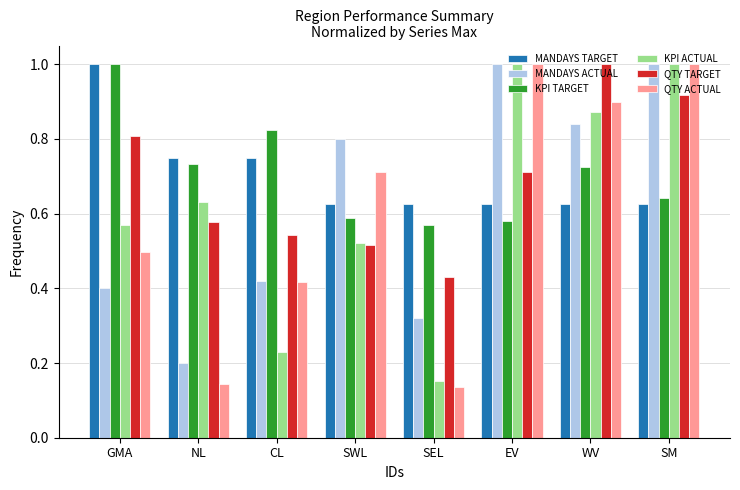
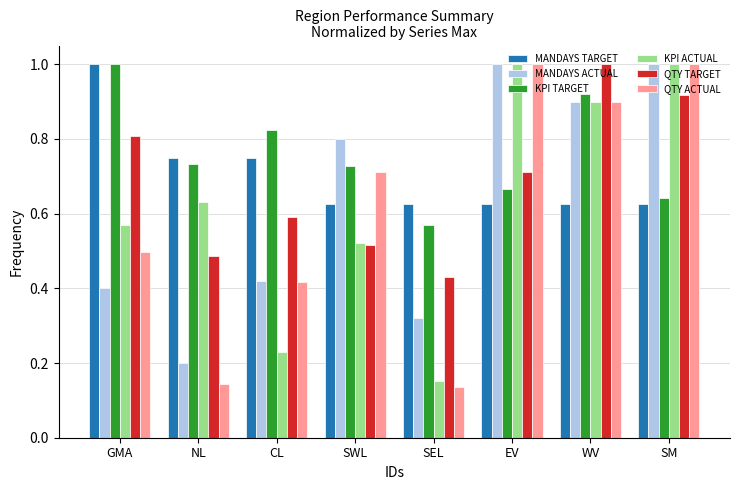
QTY TARGET, NL: 0.58 -> 0.49
QTY TARGET, CL: 0.54 -> 0.59
KPI TARGET, SWL: 0.59 -> 0.73
KPI TARGET, EV: 0.58 -> 0.66
MANDAYS ACTUAL, WV: 0.84 -> 0.90
KPI TARGET, WV: 0.73 -> 0.92
KPI ACTUAL, WV: 0.87 -> 0.90
